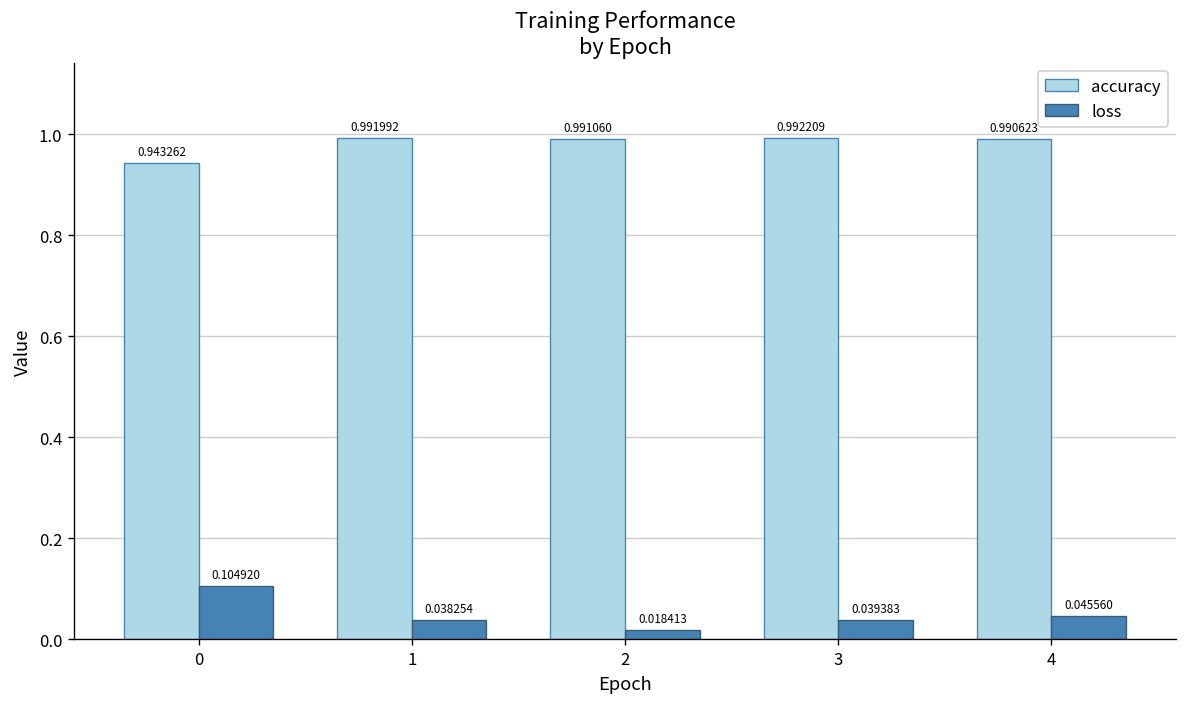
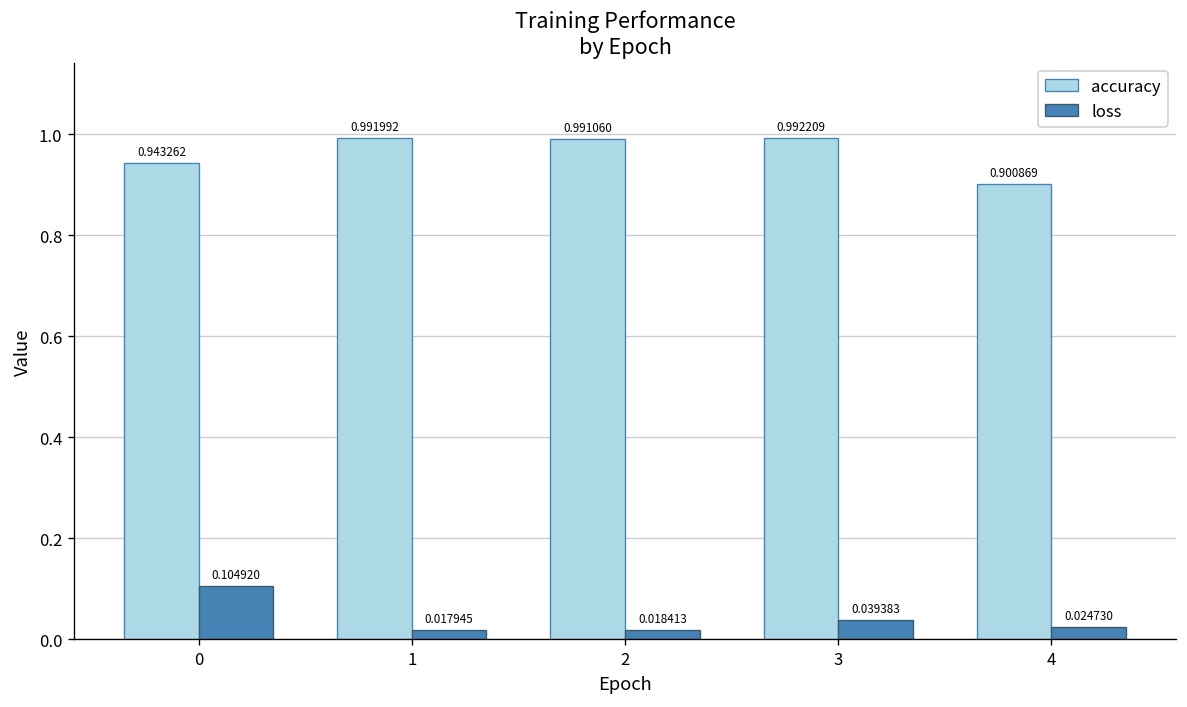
loss, 1: 0.038254 -> 0.017945
accuracy, 4: 0.990623 -> 0.900869
loss, 4: 0.045560 -> 0.024730
